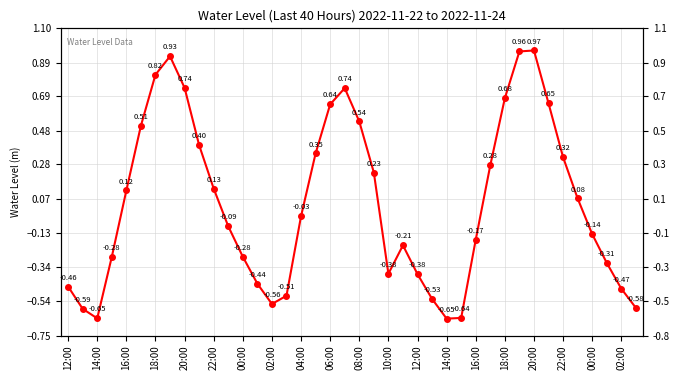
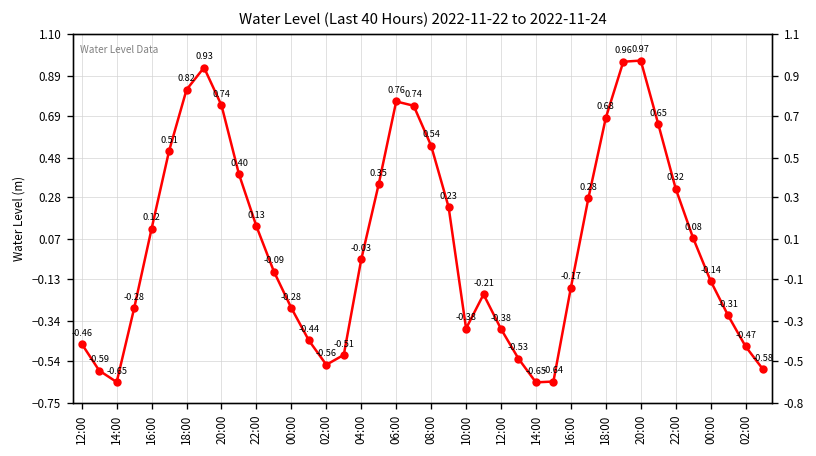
06:00: 0.64 -> 0.76
